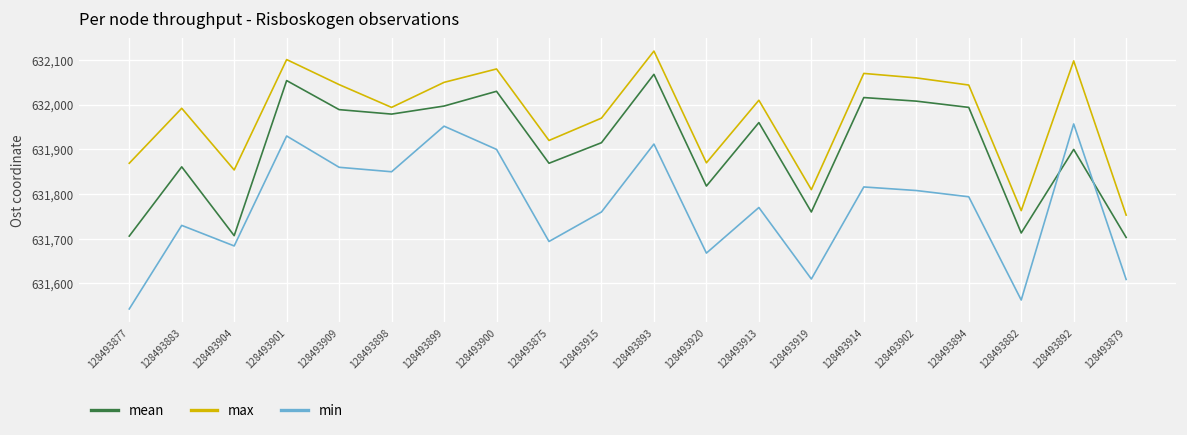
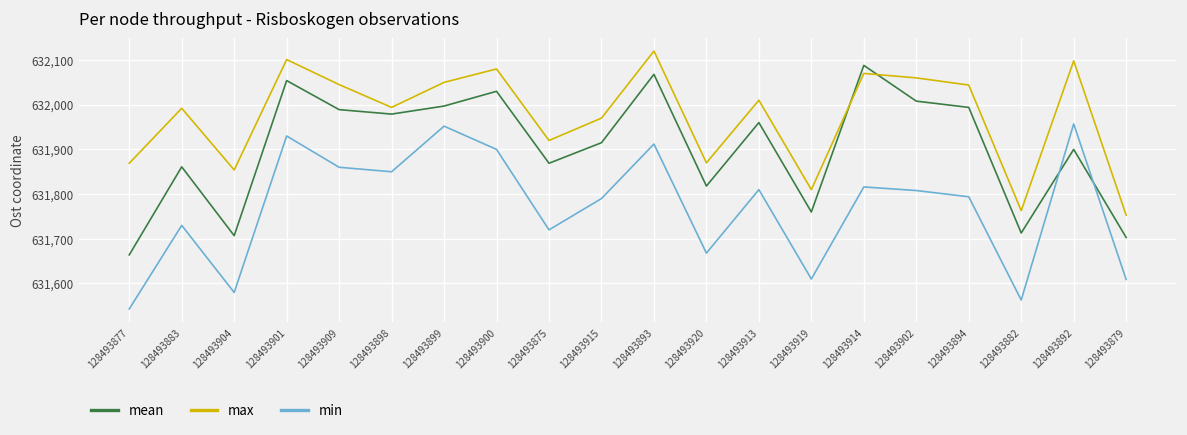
mean, 128493877: 631,710 -> 631,660
min, 128493904: 631,680 -> 631,580
min, 128493875: 631,690 -> 631,720
min, 128493915: 631,760 -> 631,790
min, 128493913: 631,770 -> 631,810
mean, 128493914: 632,020 -> 632,090
